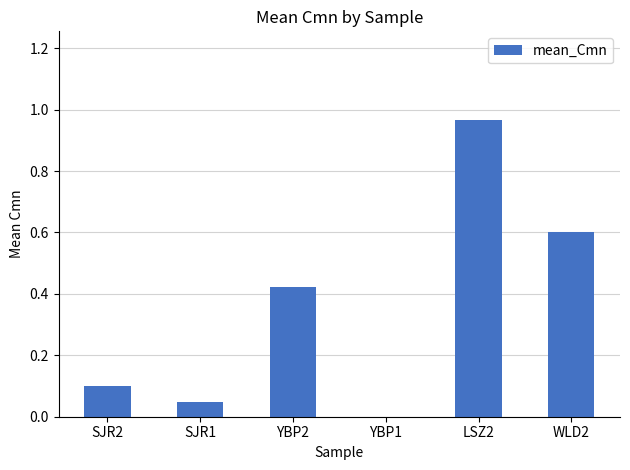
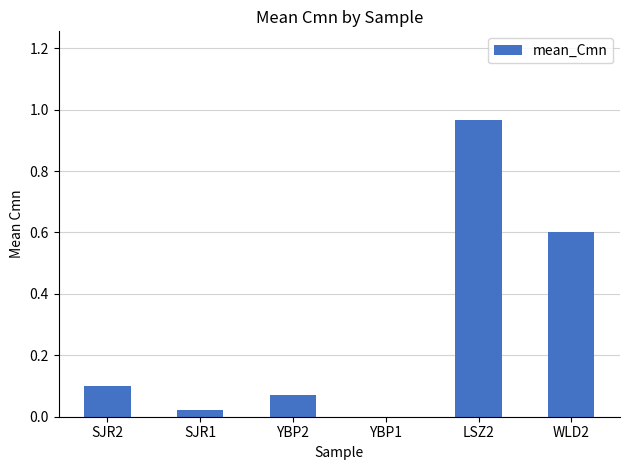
SJR1: 0.05 -> 0.02
YBP2: 0.42 -> 0.07
